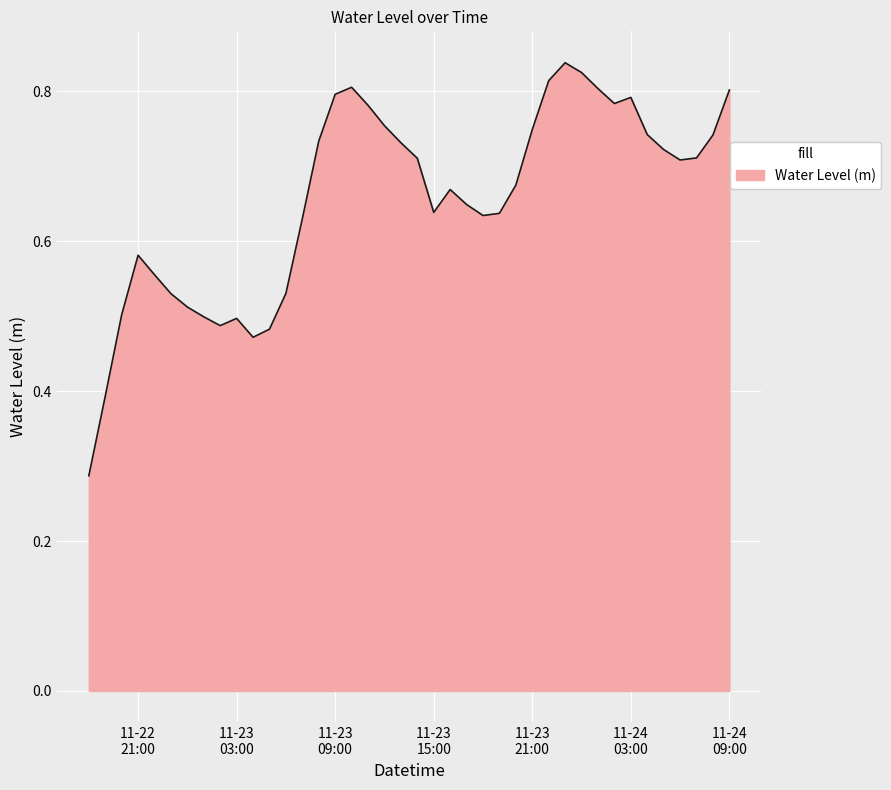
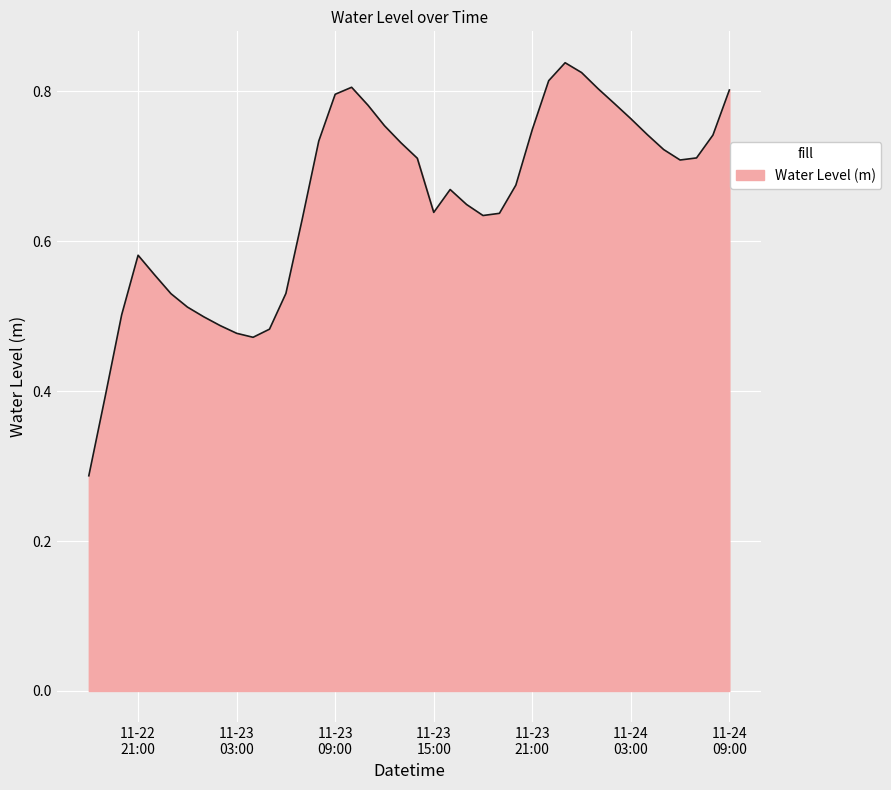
11-23 03:00: 0.50 -> 0.48
11-24 03:00: 0.79 -> 0.76
